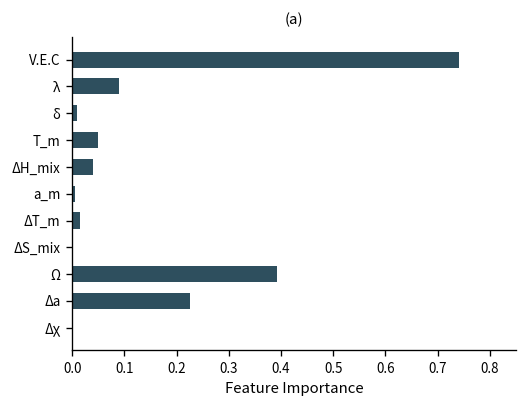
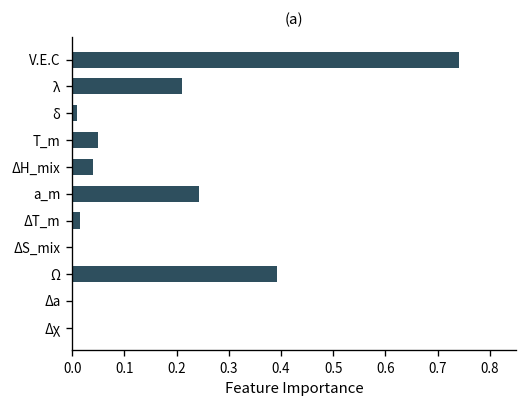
λ: 0.09 -> 0.21
a_m: 0.01 -> 0.24
Δa: 0.23 -> 0.00
